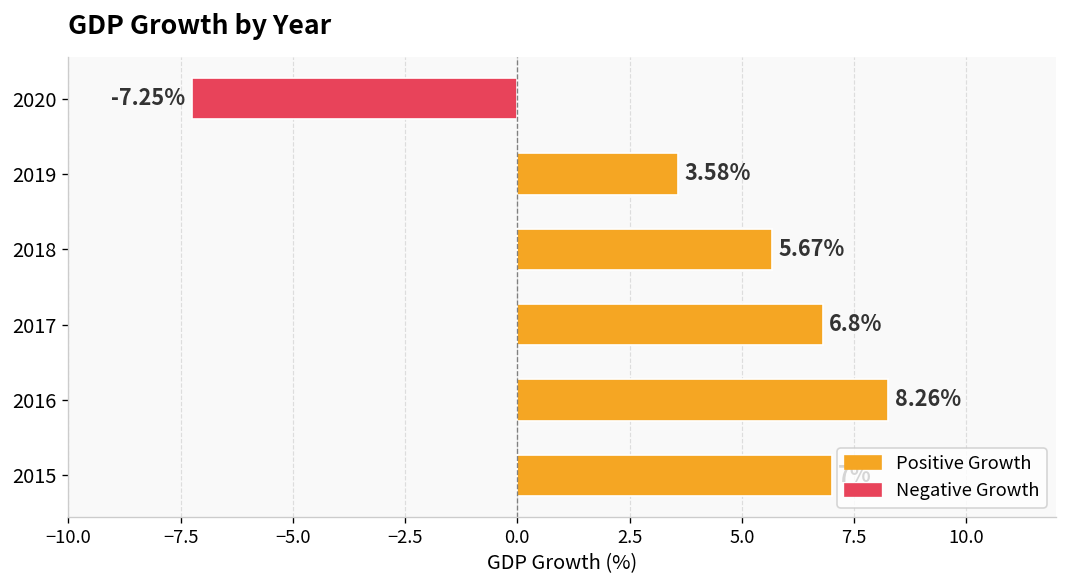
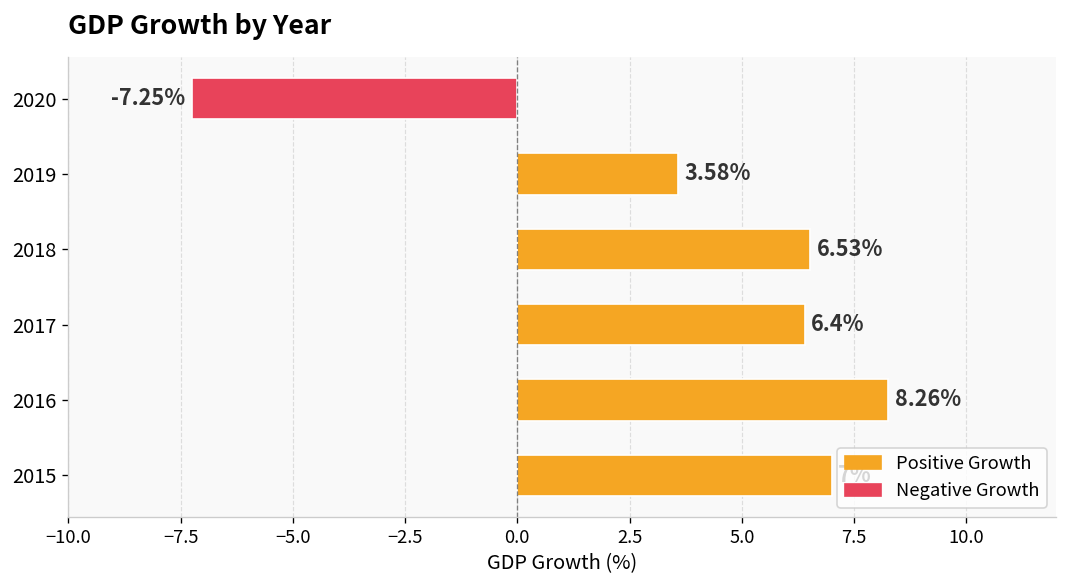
2018: 5.67% -> 6.53%
2017: 6.8% -> 6.4%
